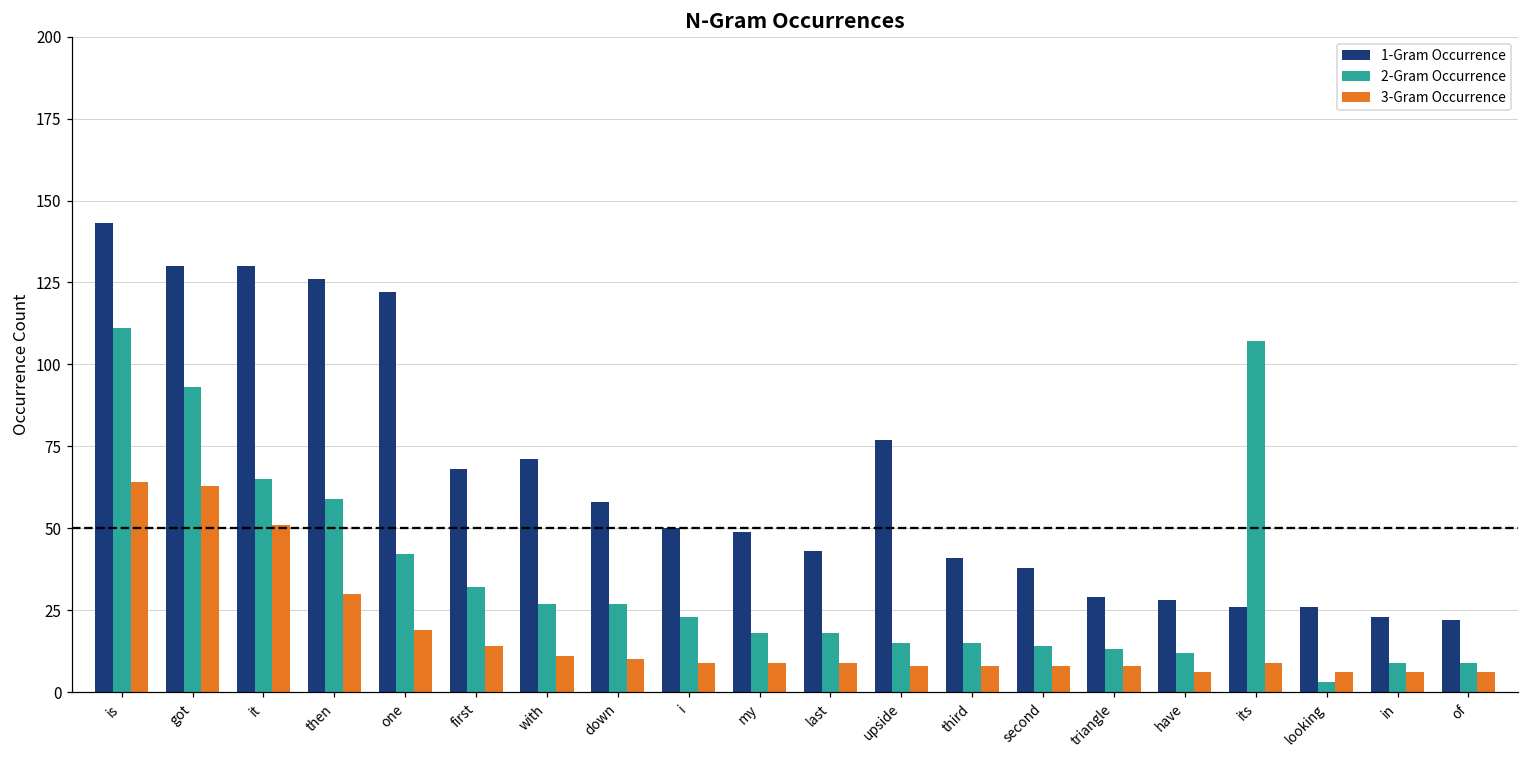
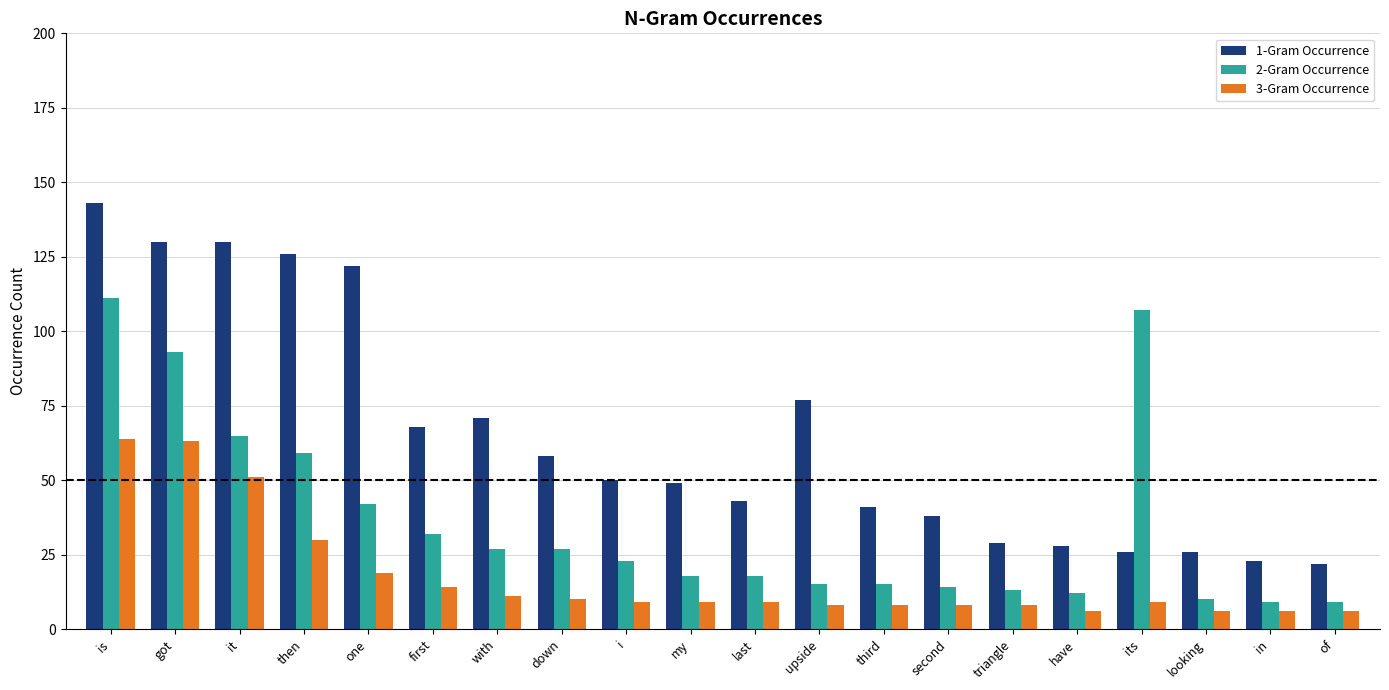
2-Gram Occurrence, looking: 3 -> 10
